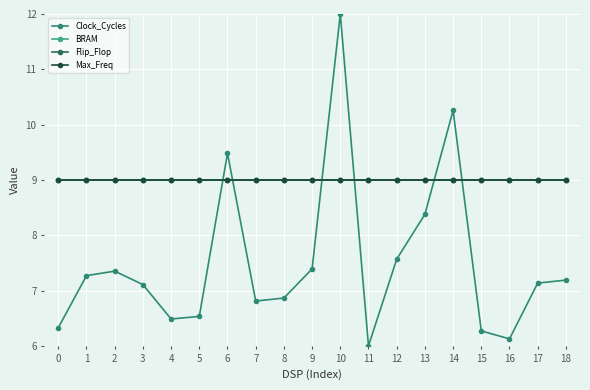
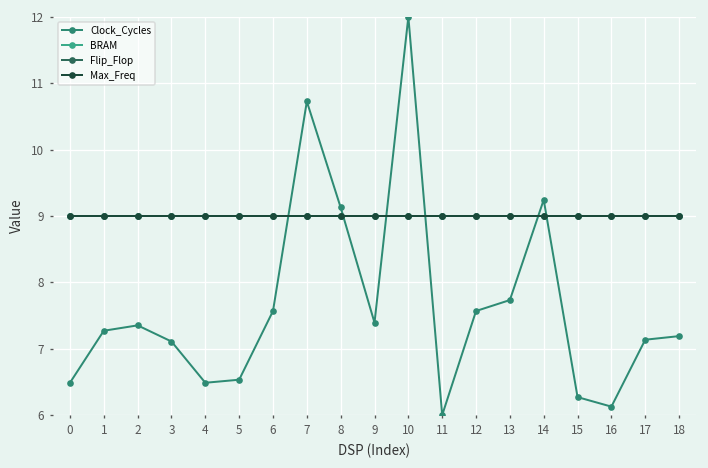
Clock_Cycles, 0: 6.3 -> 6.5
Clock_Cycles, 6: 9.5 -> 7.6
Clock_Cycles, 7: 6.8 -> 10.7
Clock_Cycles, 8: 6.9 -> 9.1
Clock_Cycles, 13: 8.4 -> 7.7
Clock_Cycles, 14: 10.3 -> 9.2
